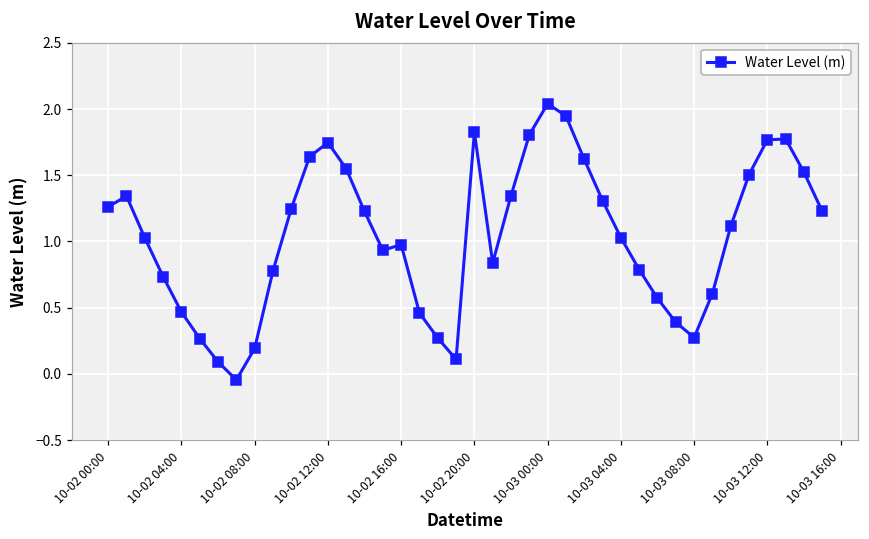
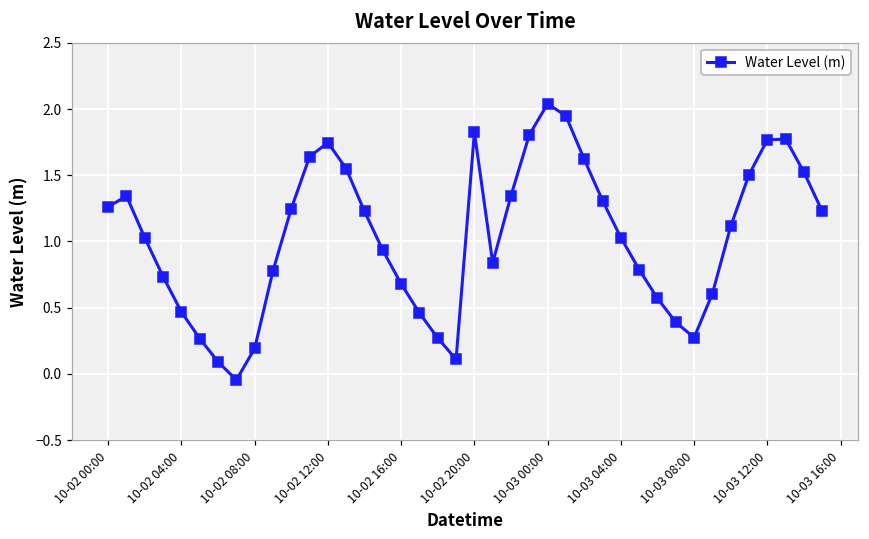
10-02 16:00: 0.98 -> 0.68
